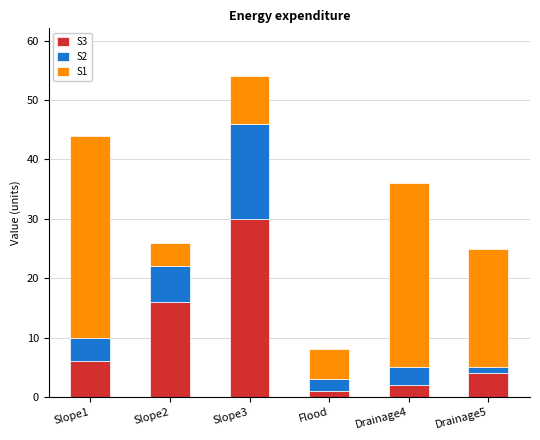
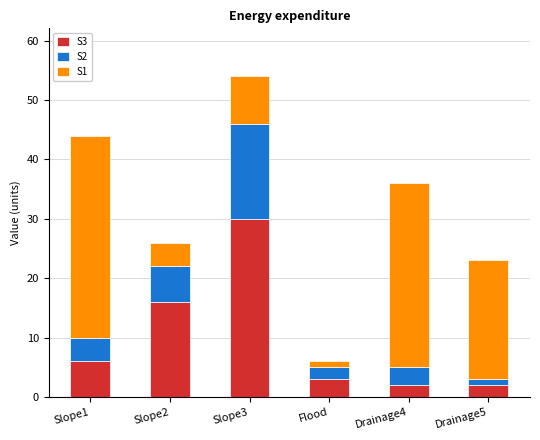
S3, Flood: 1 -> 3
S1, Flood: 5 -> 1
S3, Drainage5: 4 -> 2
